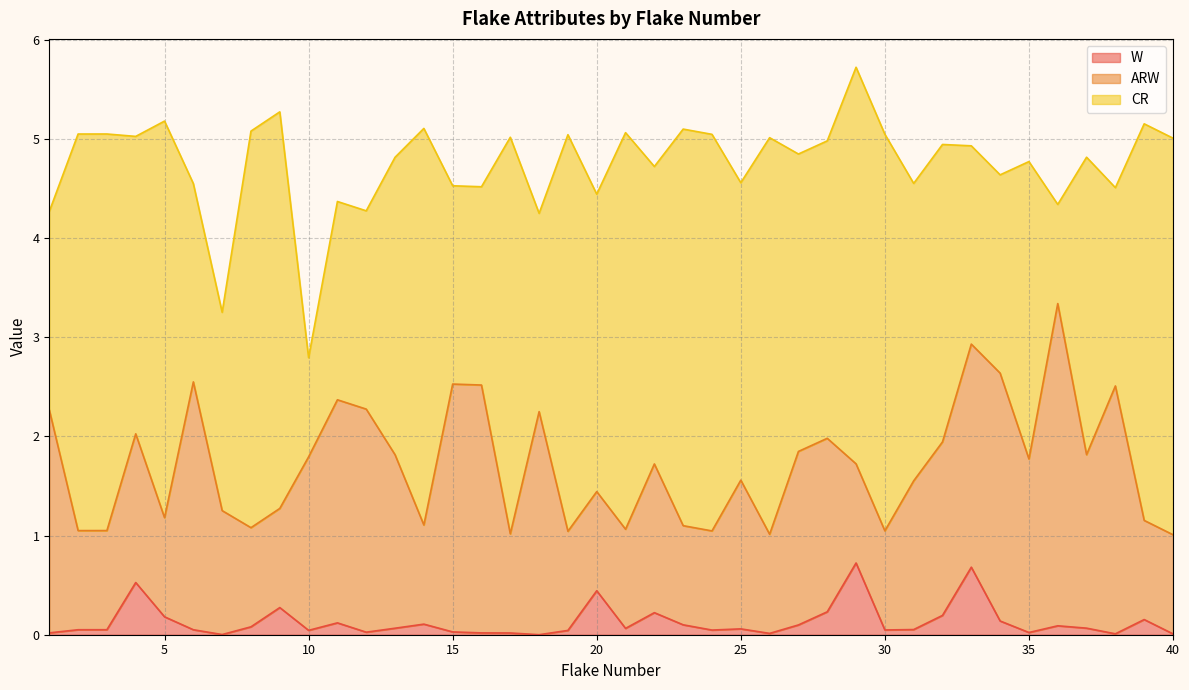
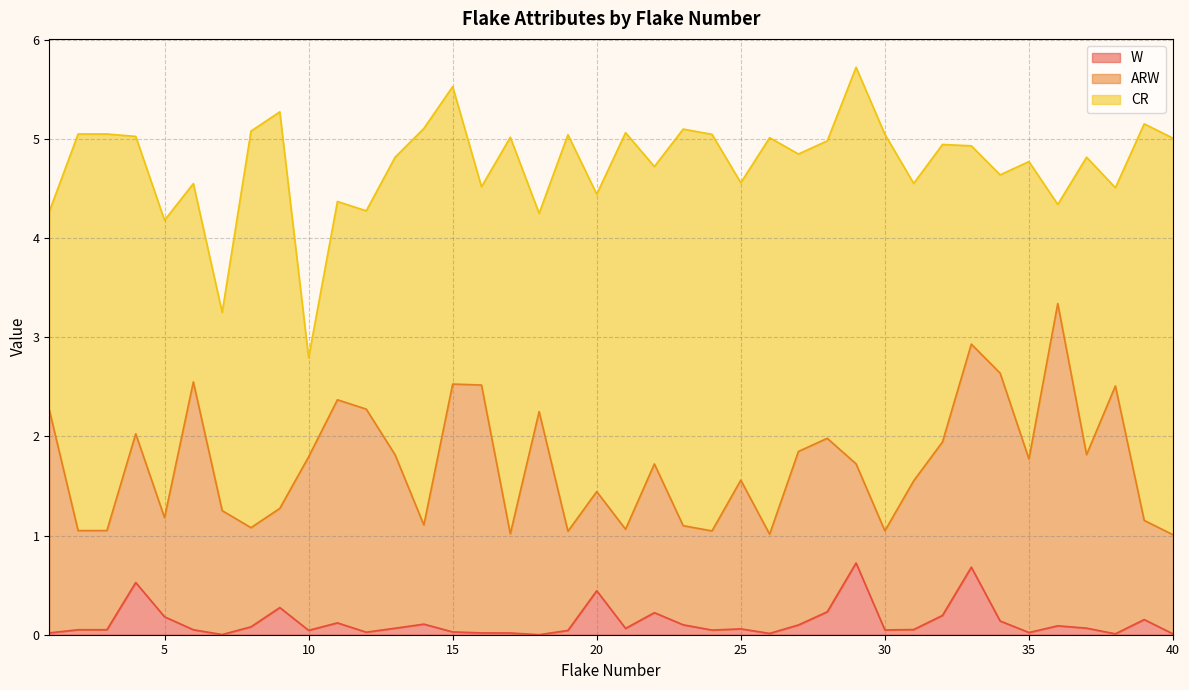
CR, 5: 4 -> 3
CR, 15: 2 -> 3
